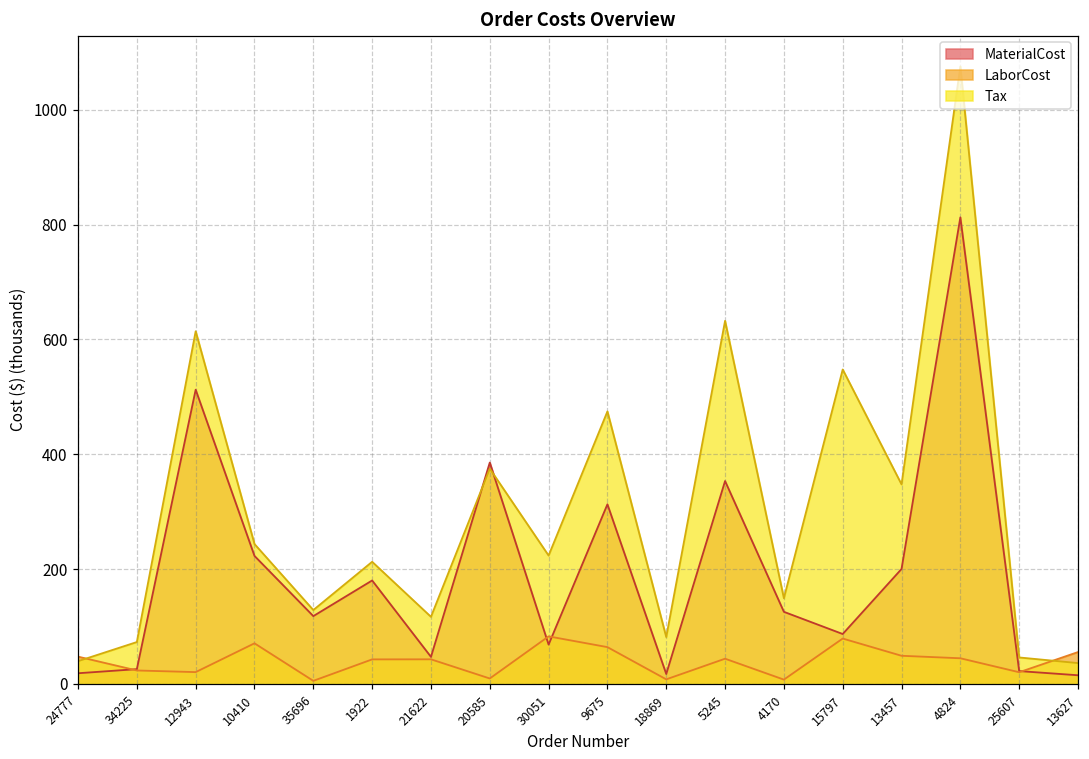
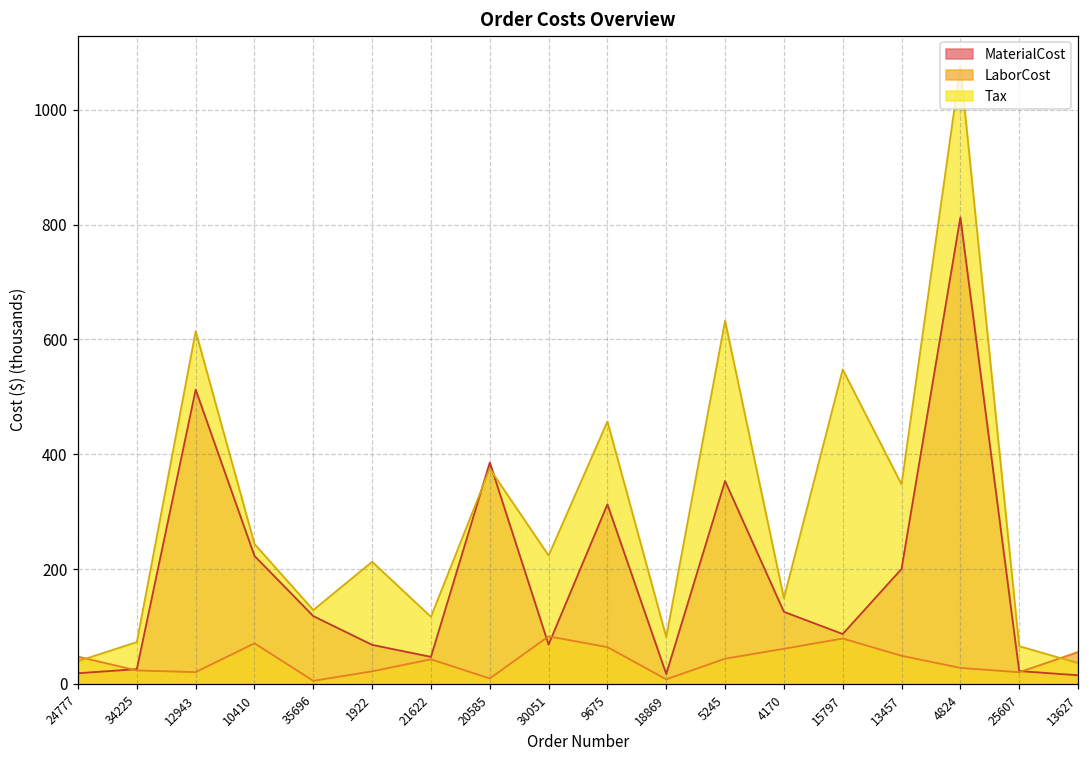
MaterialCost, 1922: 180 -> 70
LaborCost, 1922: 40 -> 20
Tax, 9675: 470 -> 460
LaborCost, 4170: 10 -> 60
LaborCost, 4824: 40 -> 30
Tax, 25607: 50 -> 70
